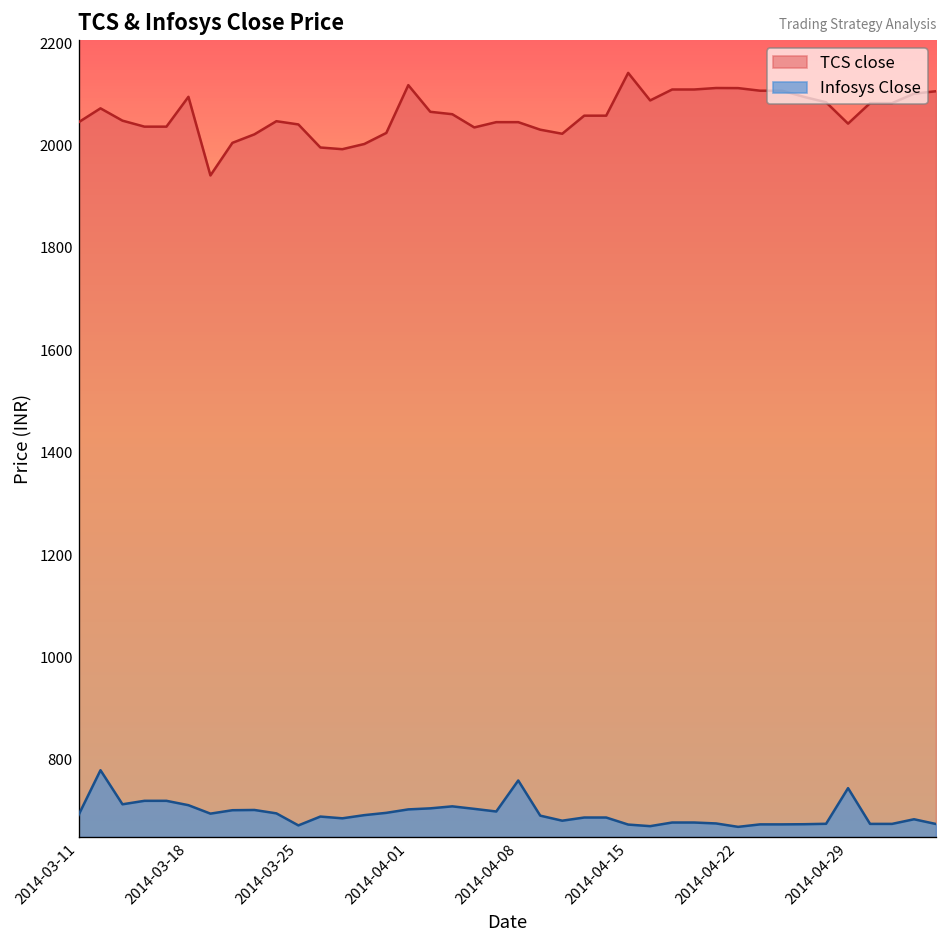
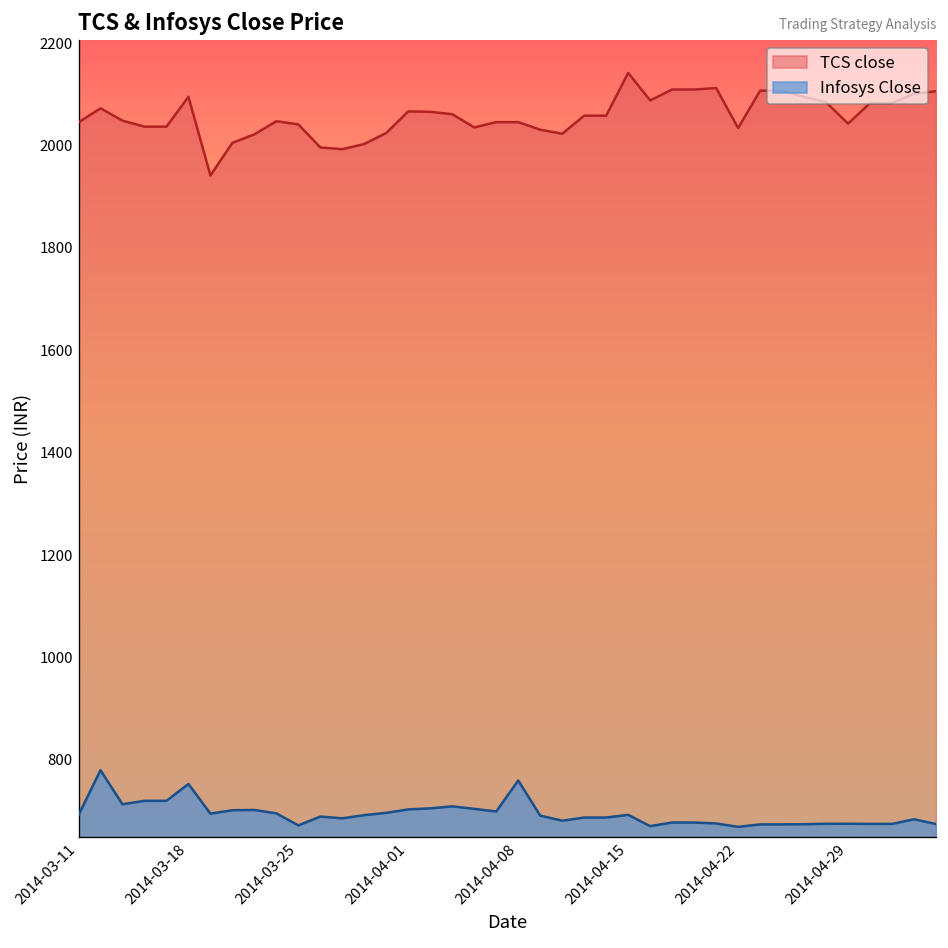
Infosys Close, 2014-03-18: 710 -> 750
TCS close, 2014-04-01: 2120 -> 2070
Infosys Close, 2014-04-15: 670 -> 690
TCS close, 2014-04-22: 2110 -> 2030
Infosys Close, 2014-04-29: 740 -> 670
